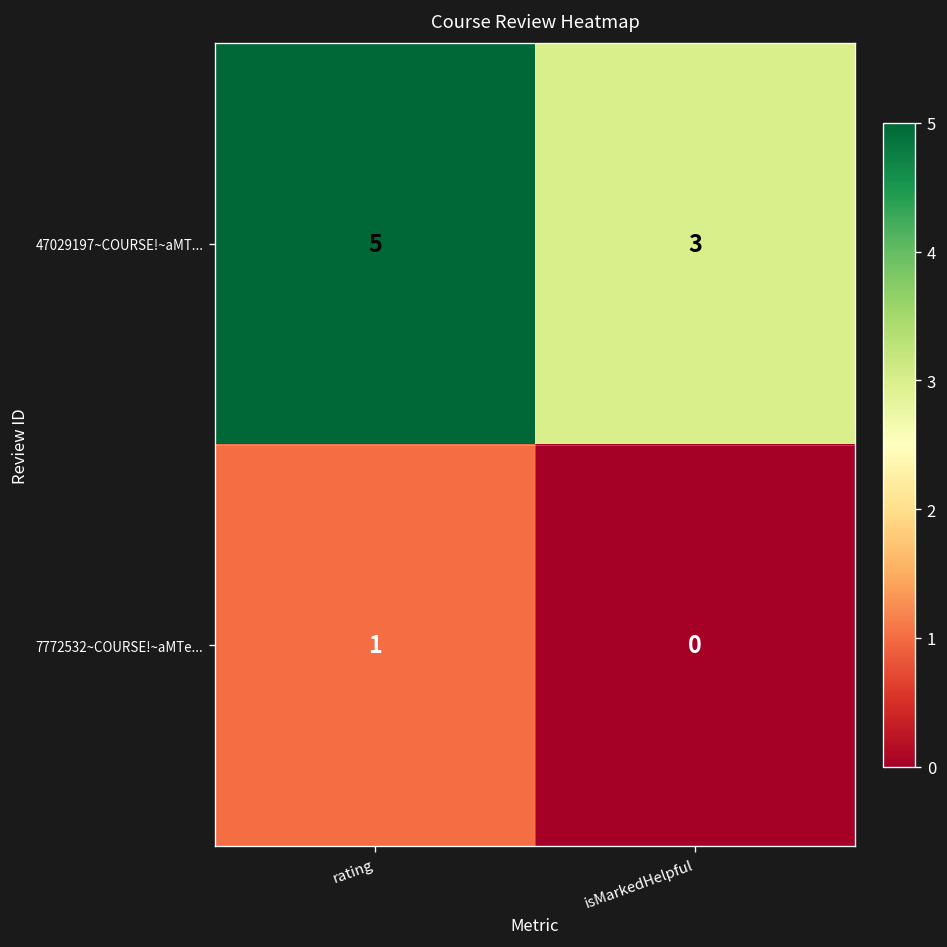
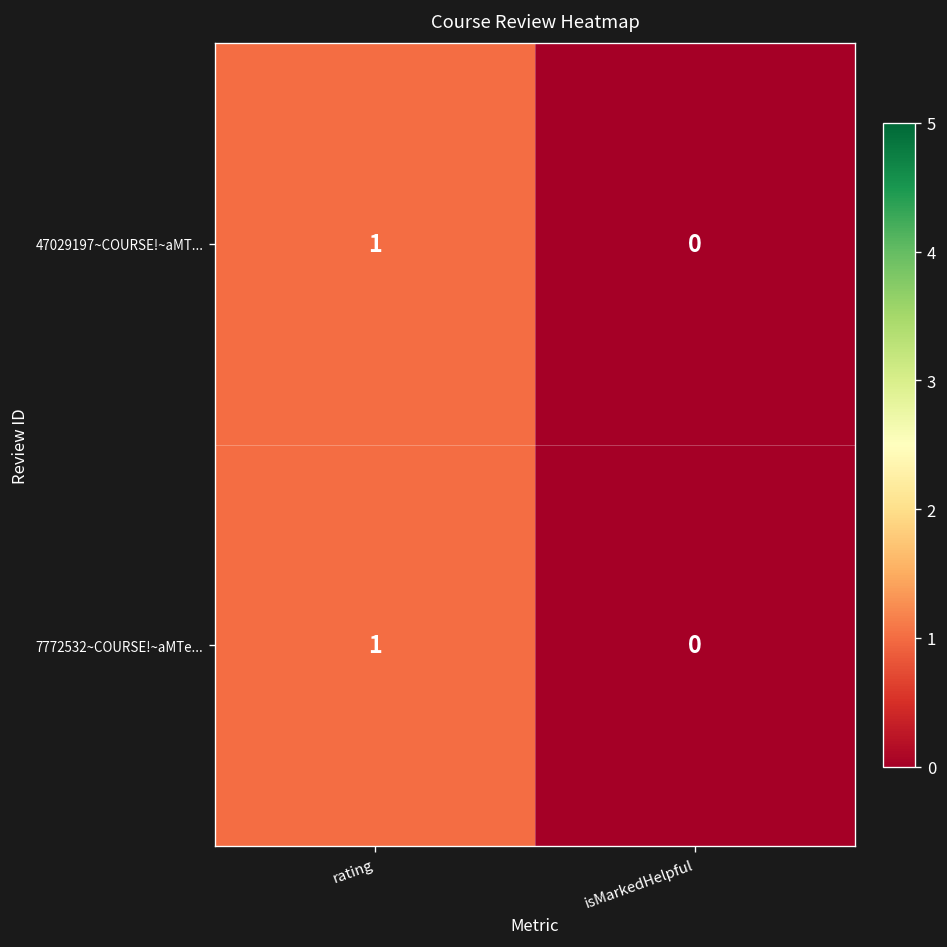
47029197~COURSE!~aMT..., rating: 5 -> 1
47029197~COURSE!~aMT..., isMarkedHelpful: 3 -> 0
